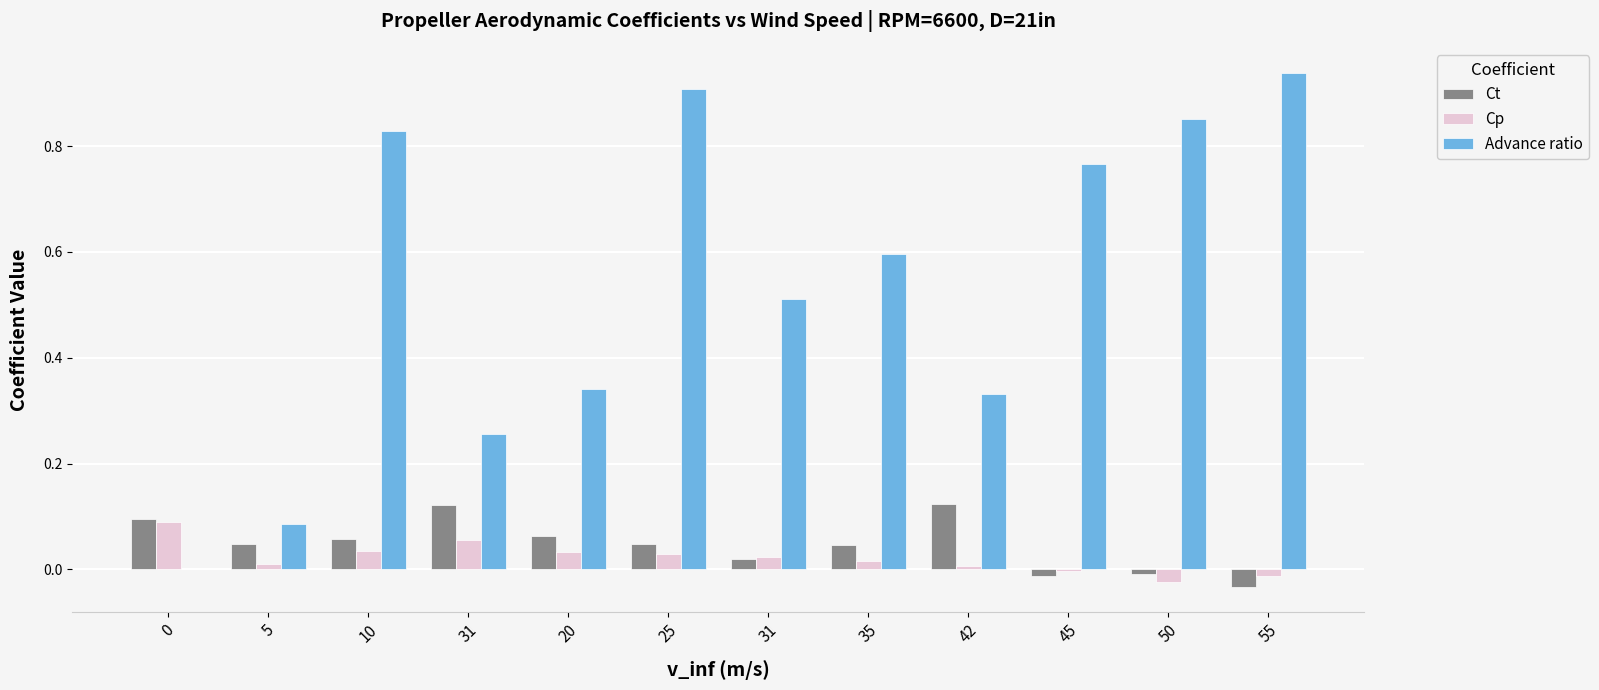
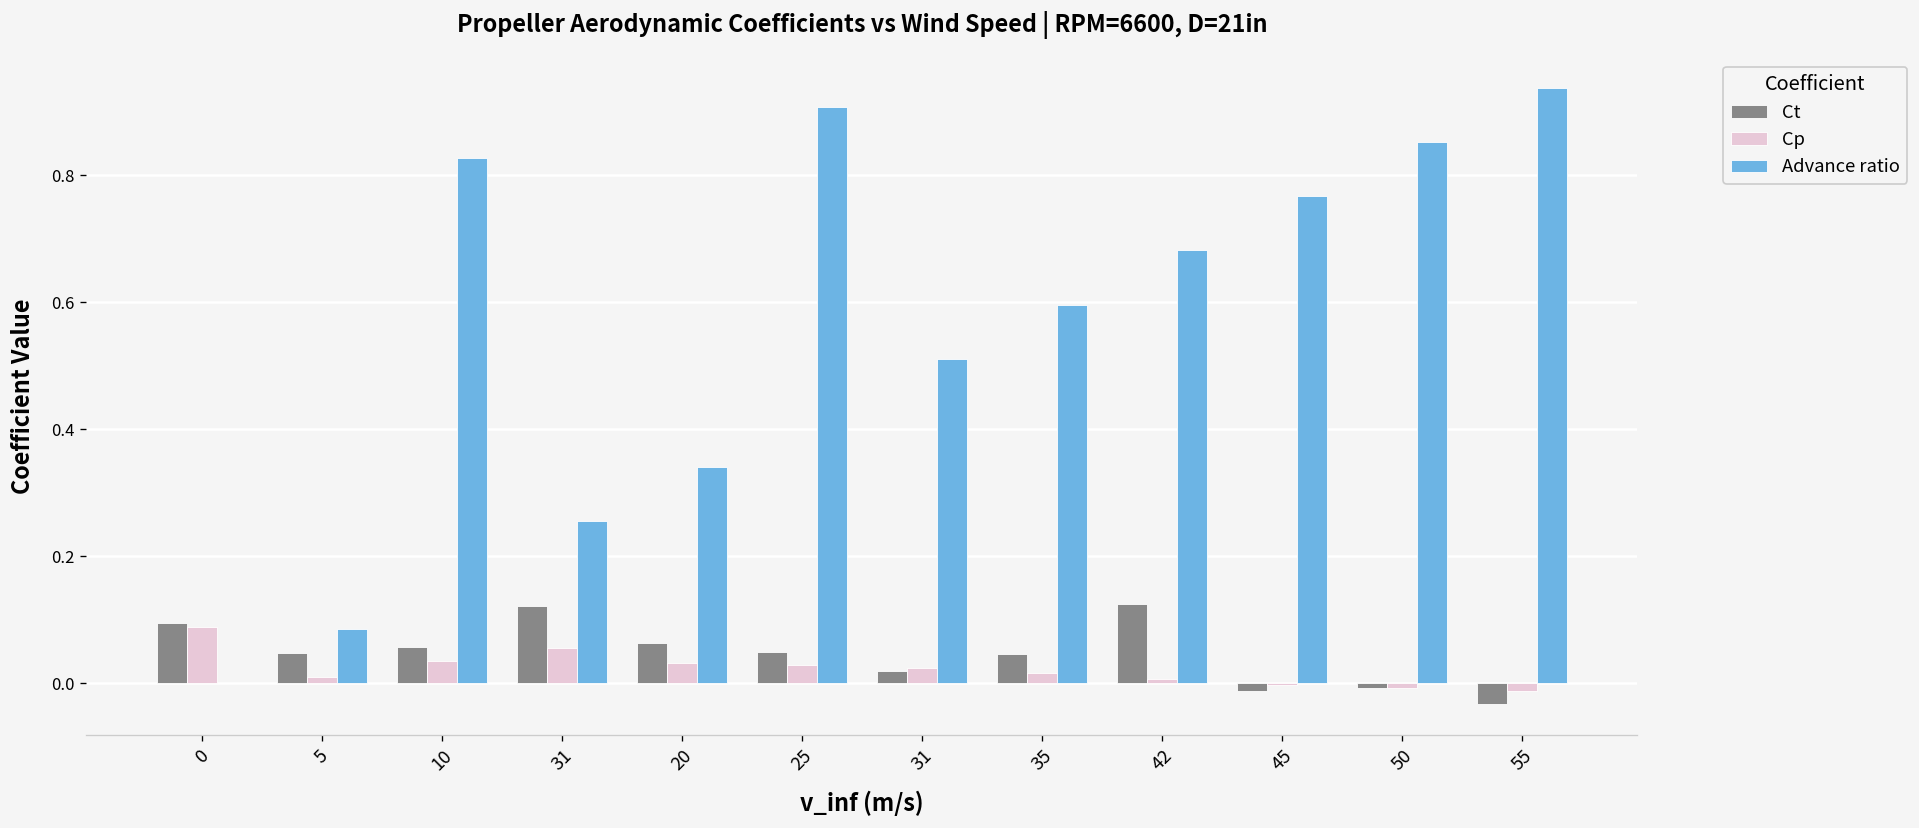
Advance ratio, 42: 0.33 -> 0.68
Cp, 50: -0.02 -> -0.01
